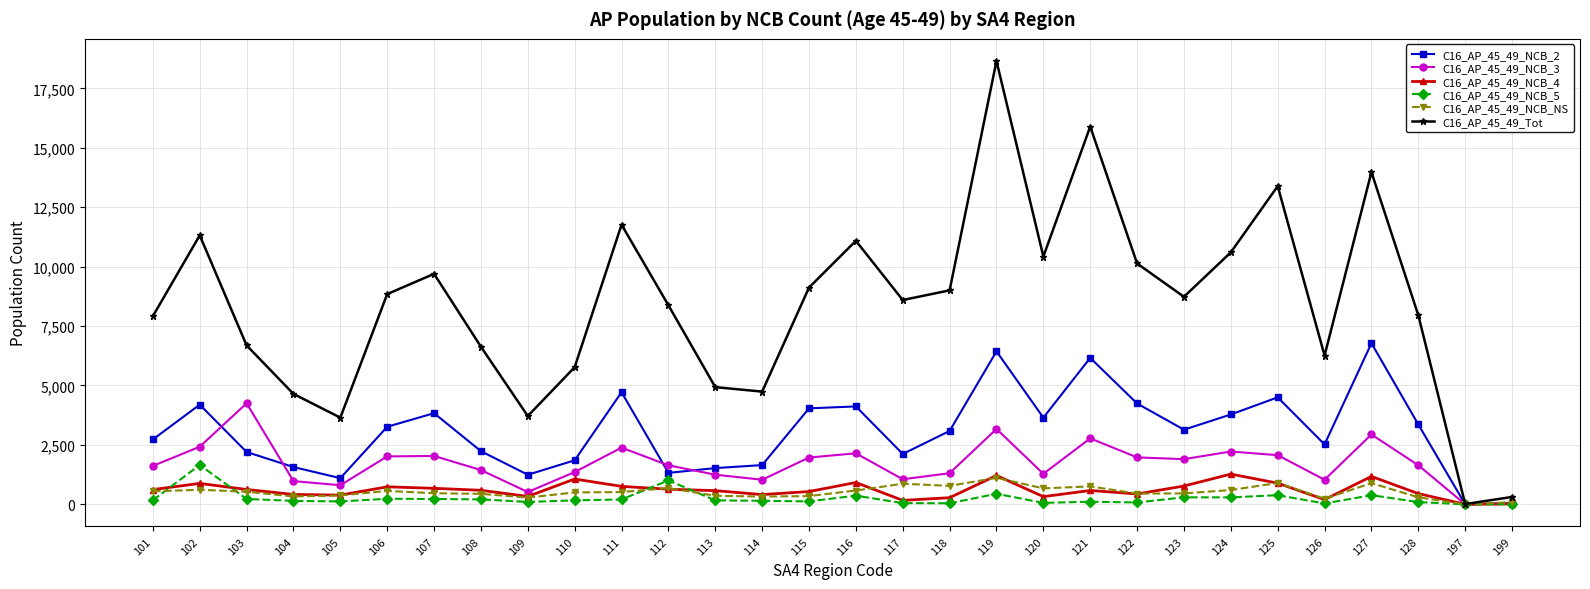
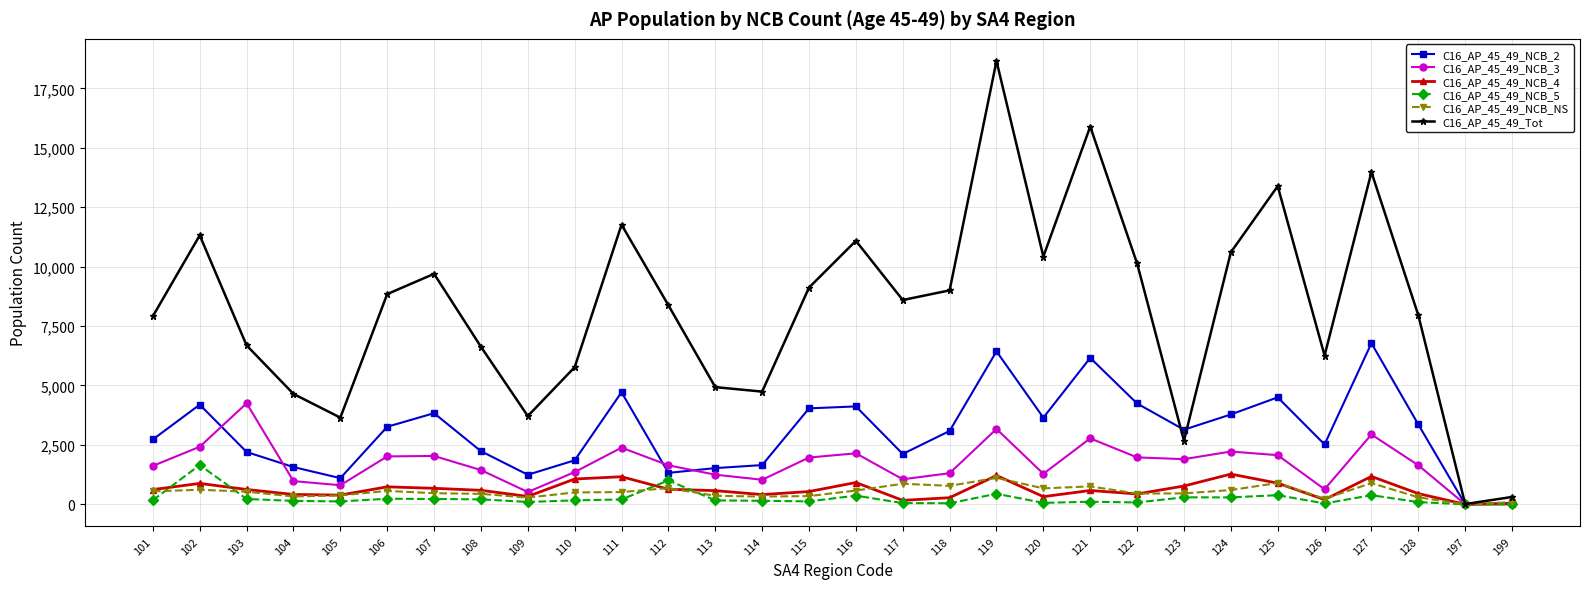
C16_AP_45_49_NCB_4, 111: 800 -> 1,200
C16_AP_45_49_Tot, 123: 8,700 -> 2,700
C16_AP_45_49_NCB_3, 126: 1,000 -> 600
